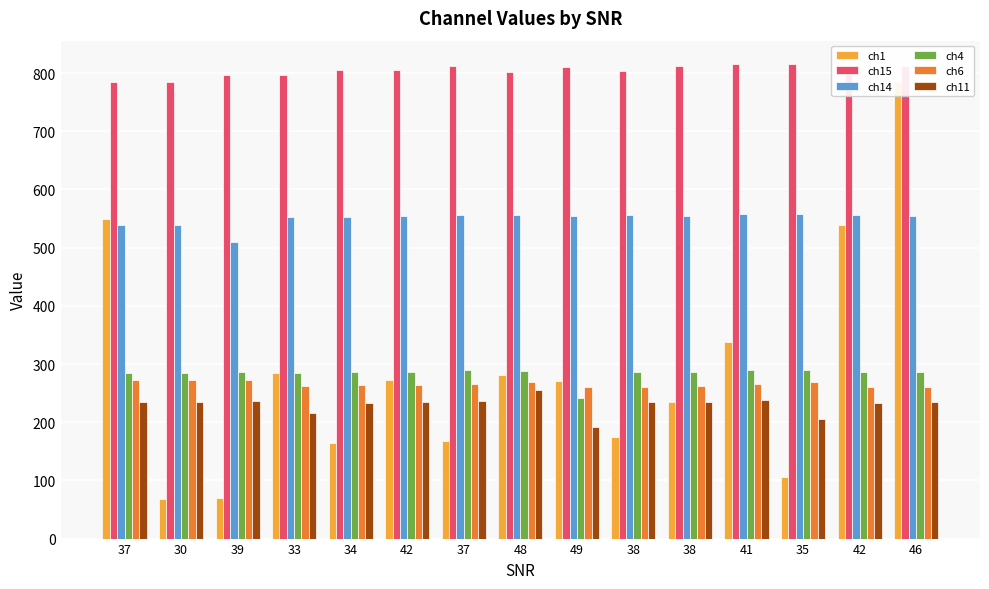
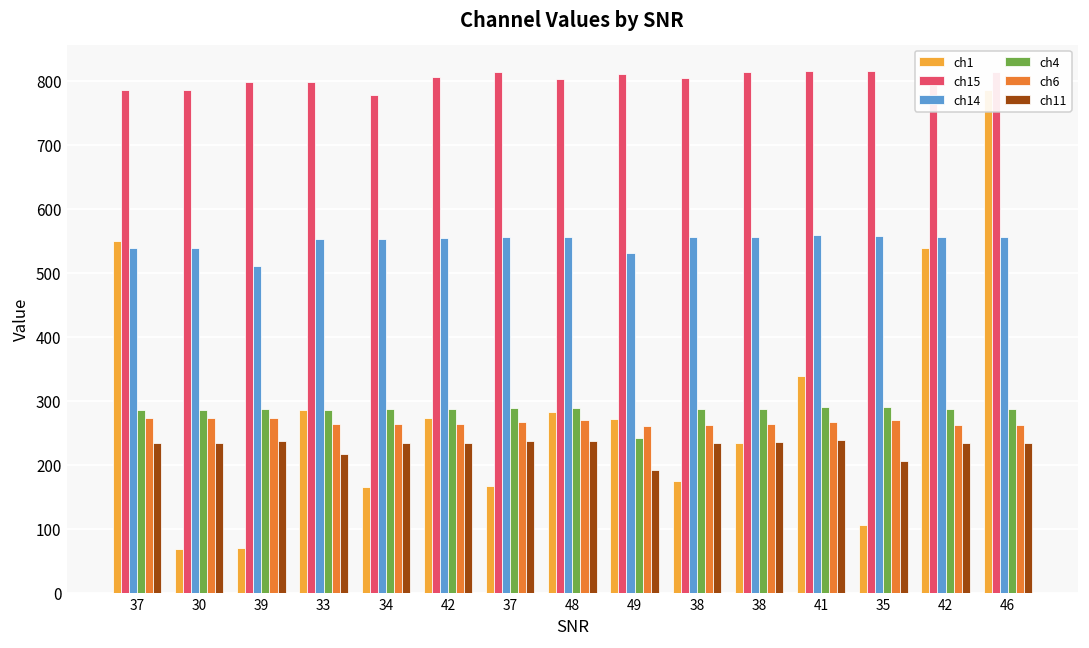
ch15, 34: 810 -> 780
ch11, 48: 260 -> 240
ch14, 49: 560 -> 530
